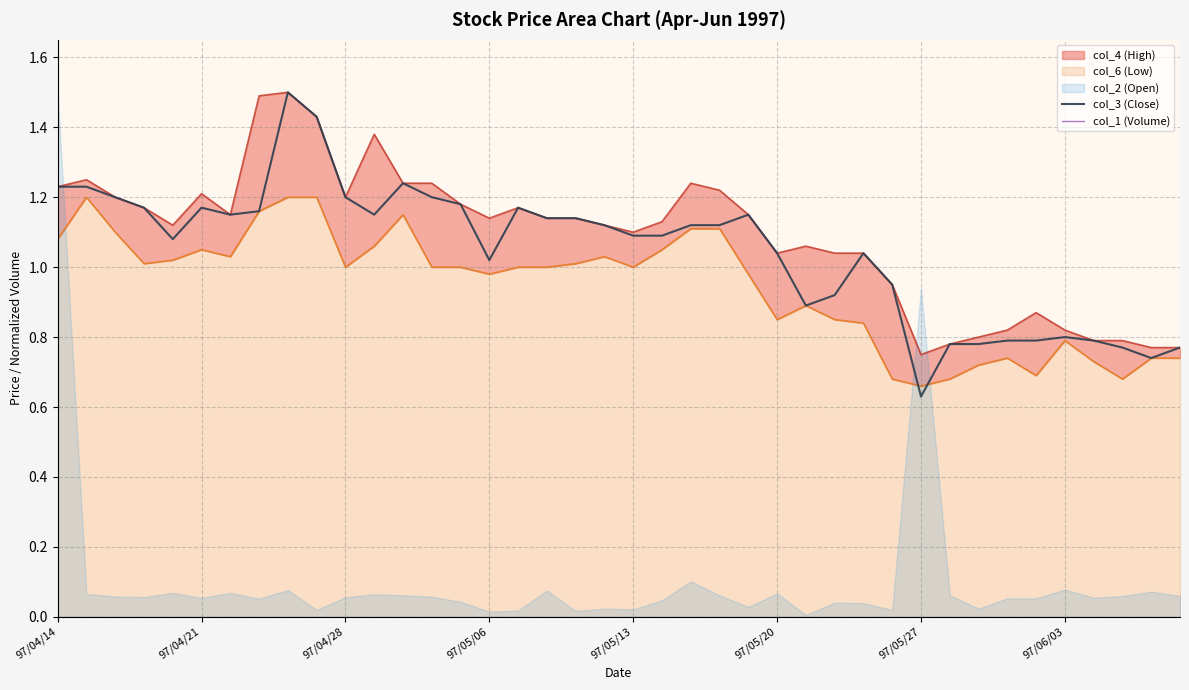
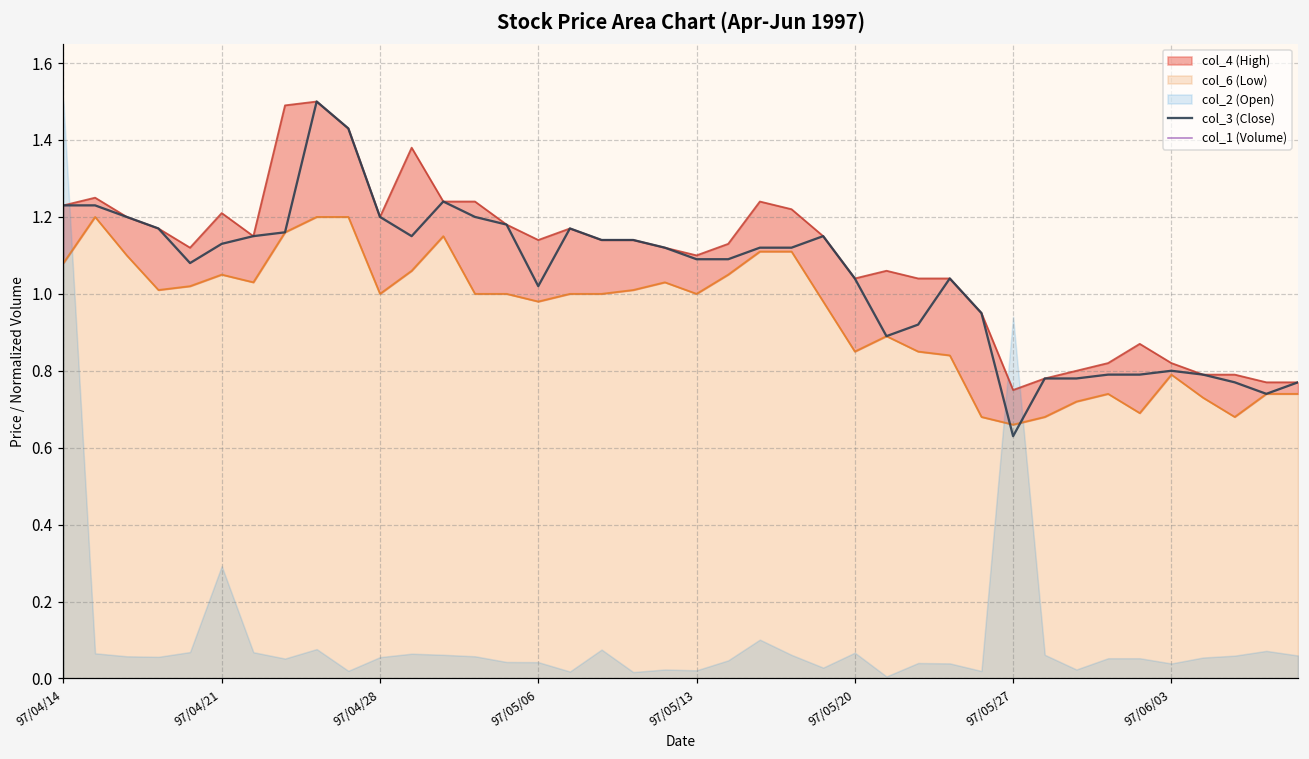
col_3 (Close), 97/04/21: 1.17 -> 1.13
col_2 (Open), 97/04/21: 0.05 -> 0.29
col_2 (Open), 97/05/06: 0.01 -> 0.04
col_2 (Open), 97/06/03: 0.08 -> 0.04
